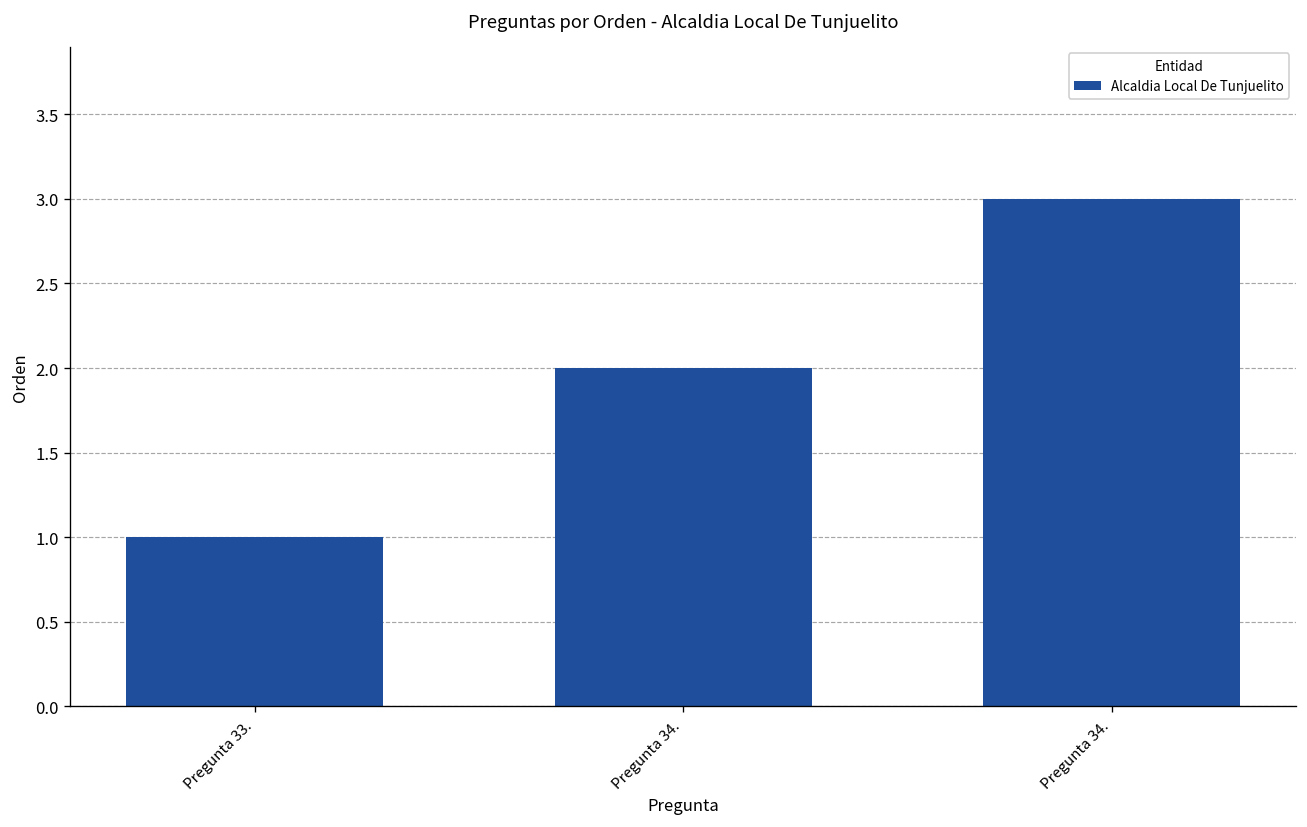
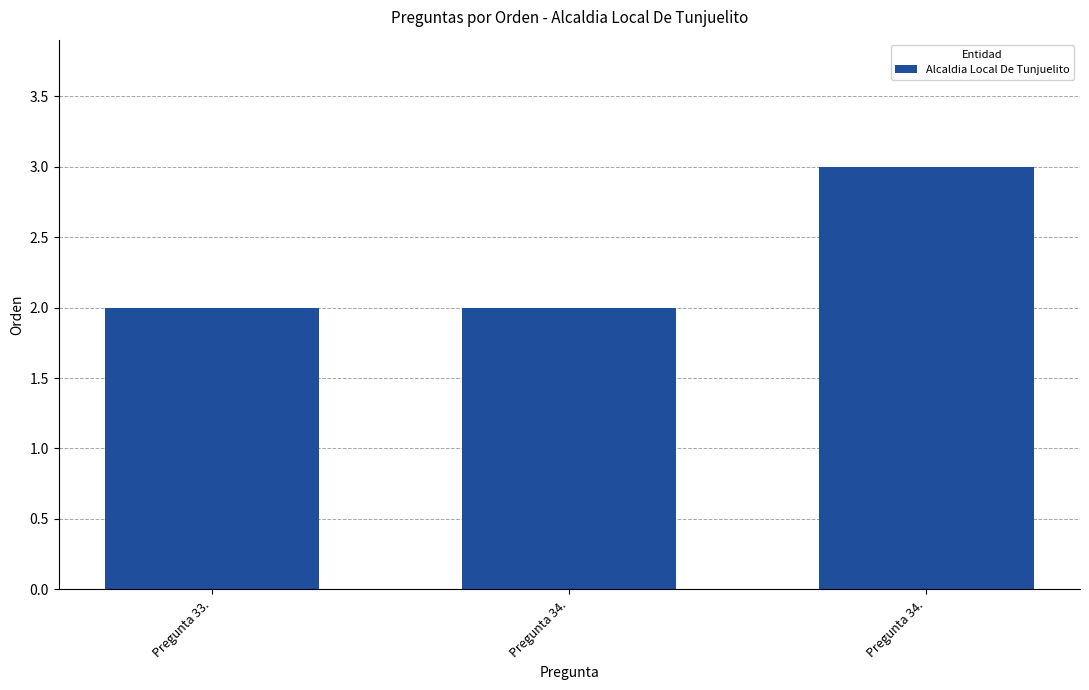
Pregunta 33.: 1 -> 2
